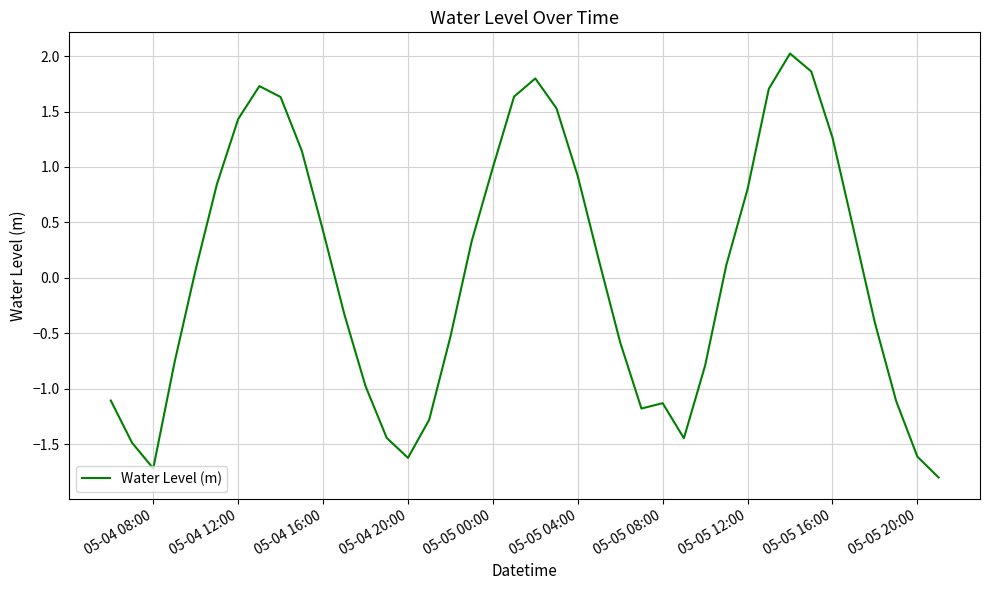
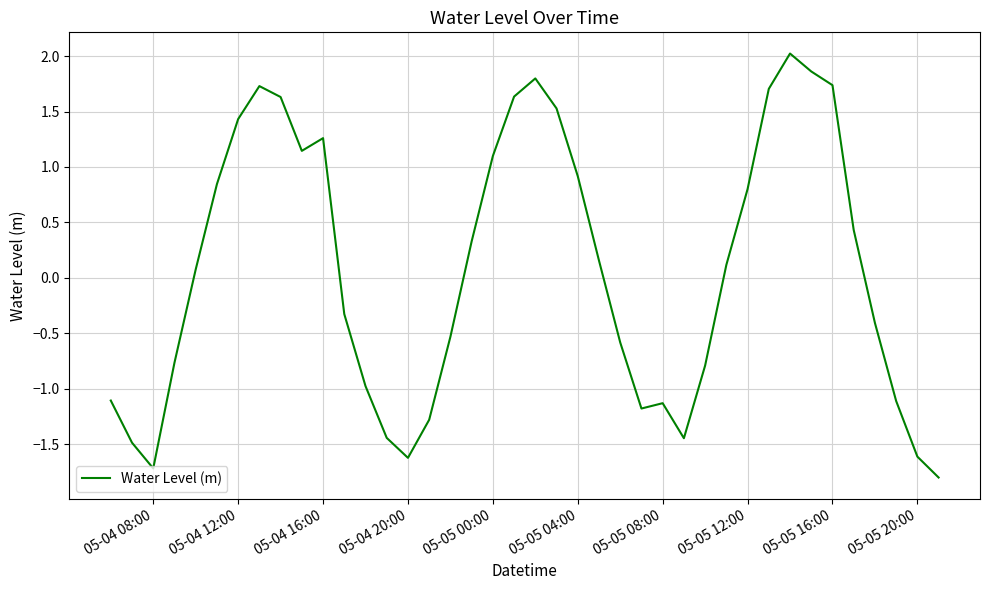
05-04 16:00: 0.42 -> 1.26
05-05 00:00: 1.00 -> 1.10
05-05 16:00: 1.27 -> 1.74
